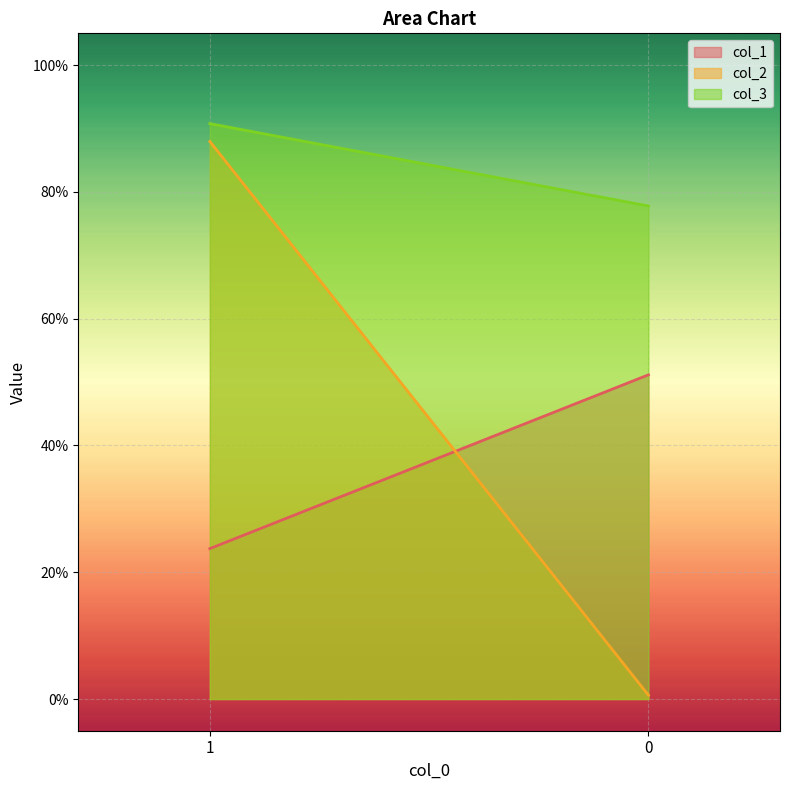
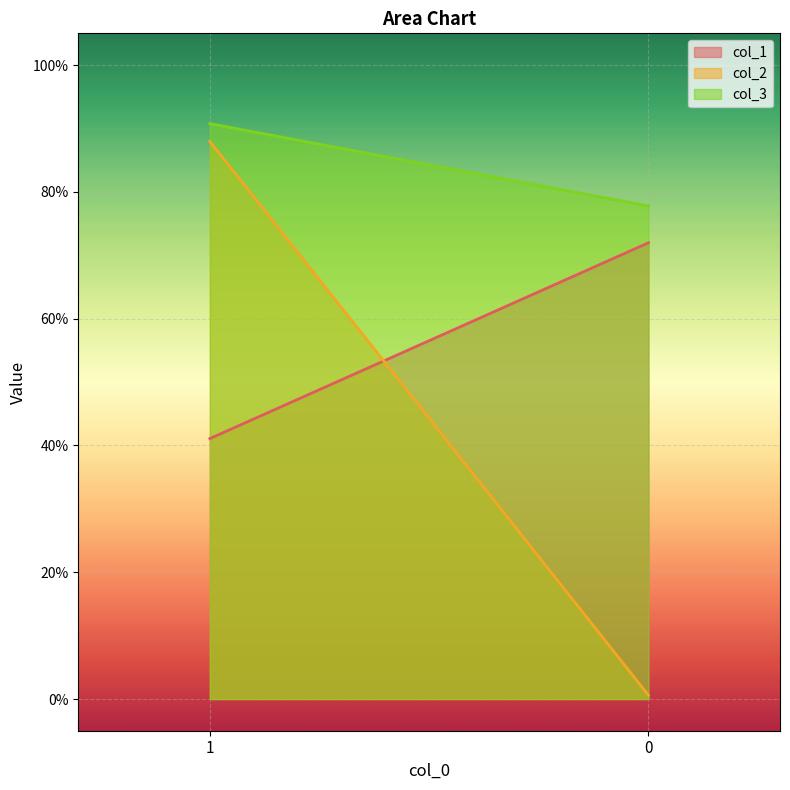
col_1, 1: 24% -> 41%
col_1, 0: 51% -> 72%
